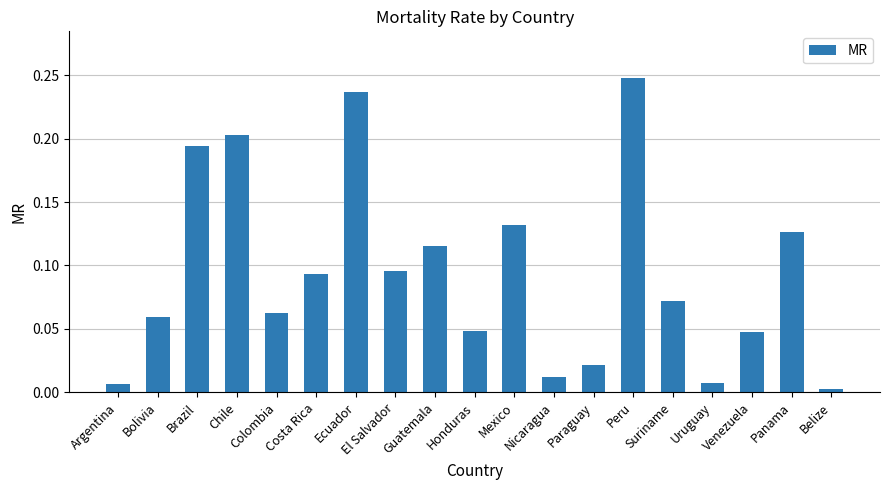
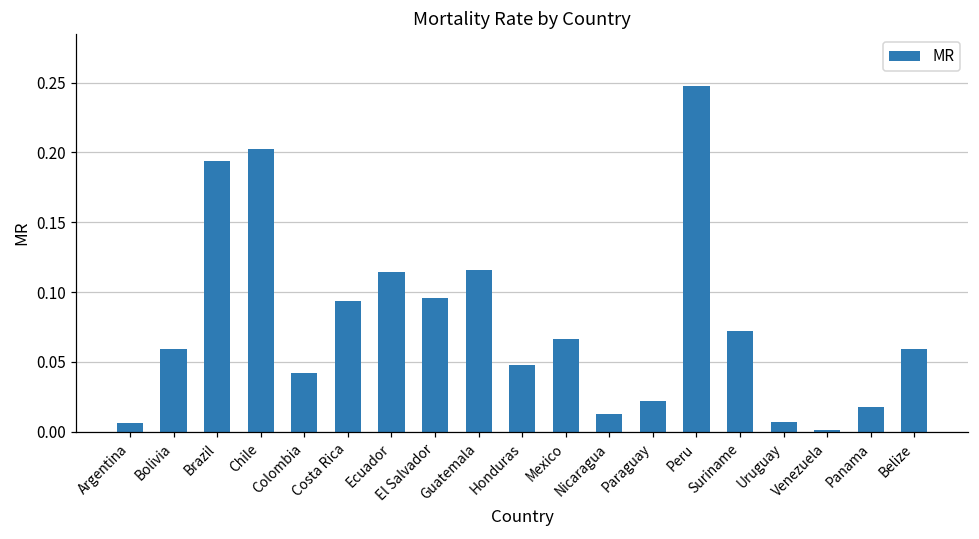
Colombia: 0.063 -> 0.042
Ecuador: 0.237 -> 0.114
Mexico: 0.132 -> 0.067
Venezuela: 0.048 -> 0.001
Panama: 0.127 -> 0.017
Belize: 0.003 -> 0.059
